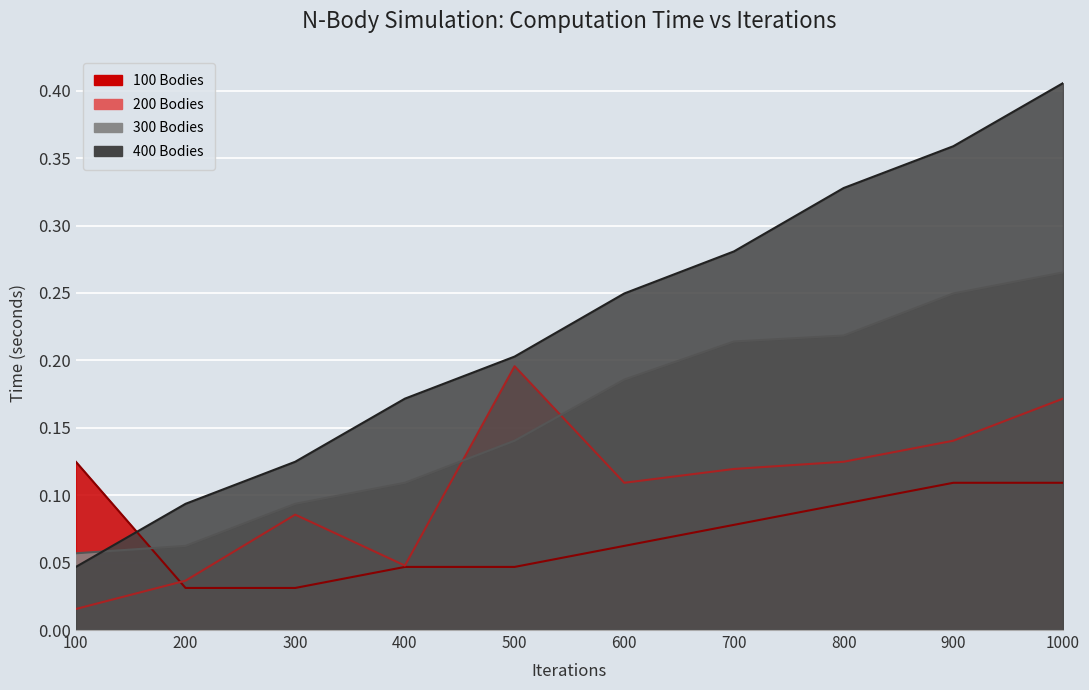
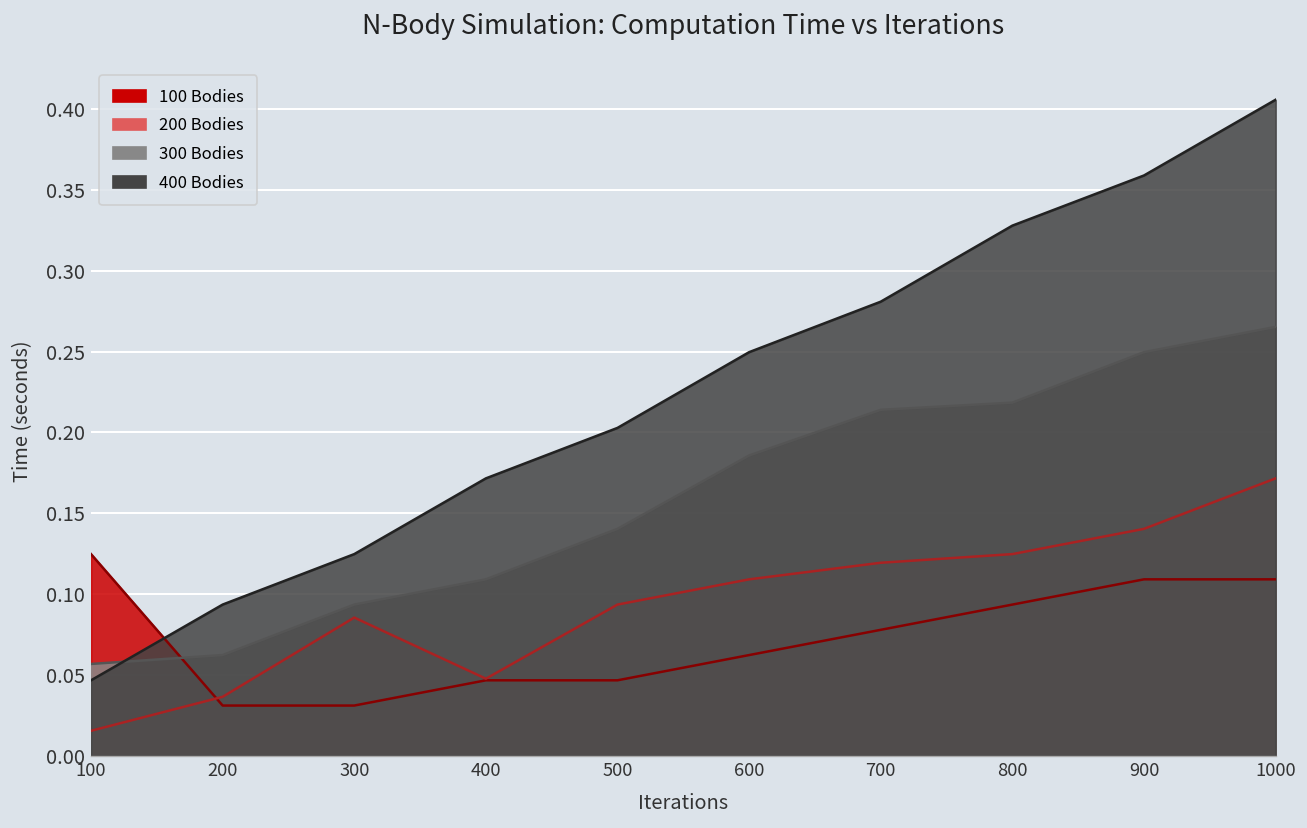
200 Bodies, 500: 0.196 -> 0.094
